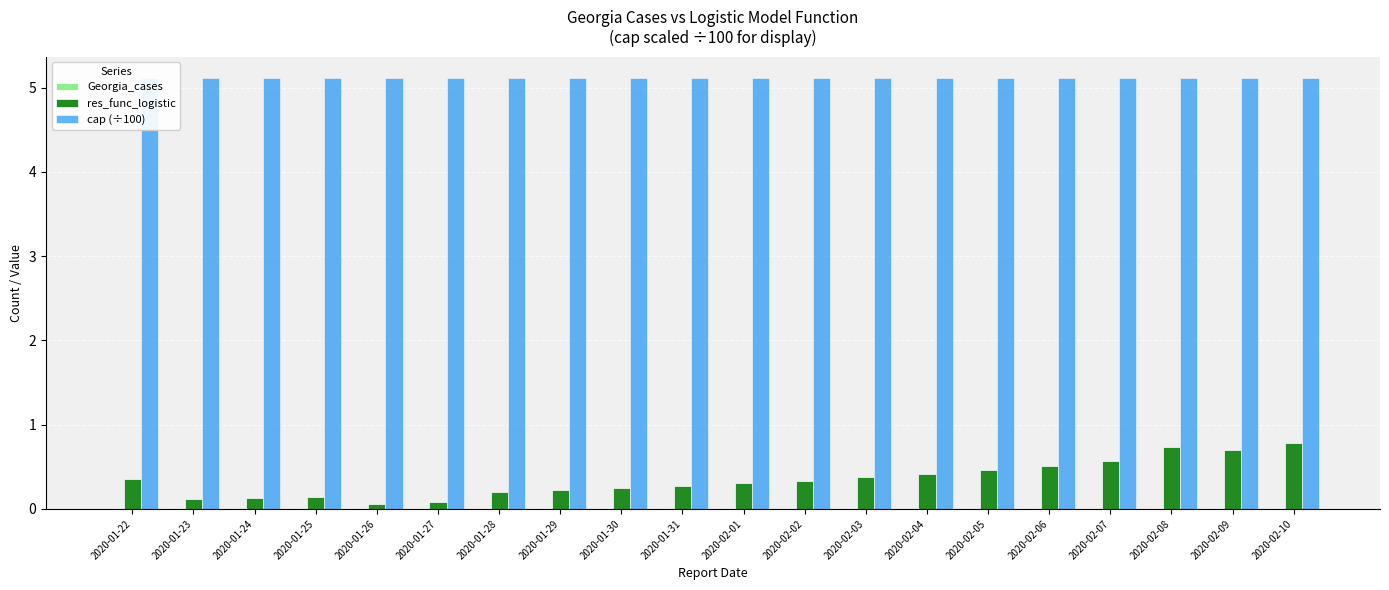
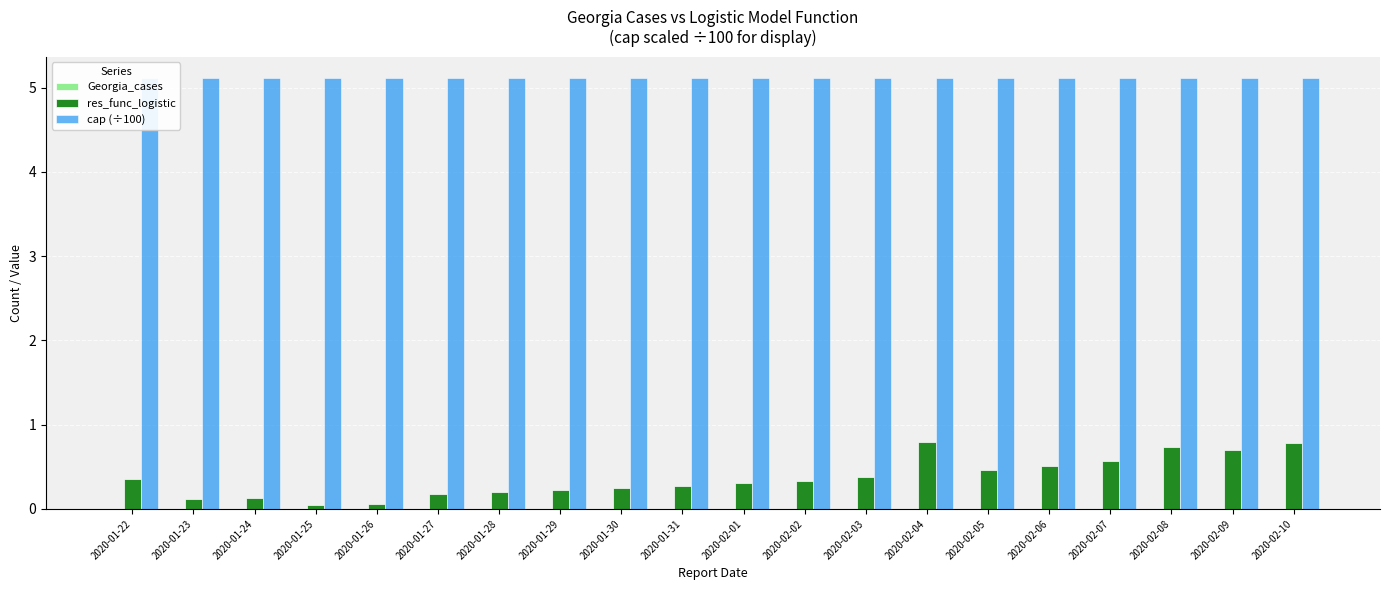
res_func_logistic, 2020-01-25: 0.1 -> 0.0
res_func_logistic, 2020-01-27: 0.1 -> 0.2
res_func_logistic, 2020-02-04: 0.4 -> 0.8
